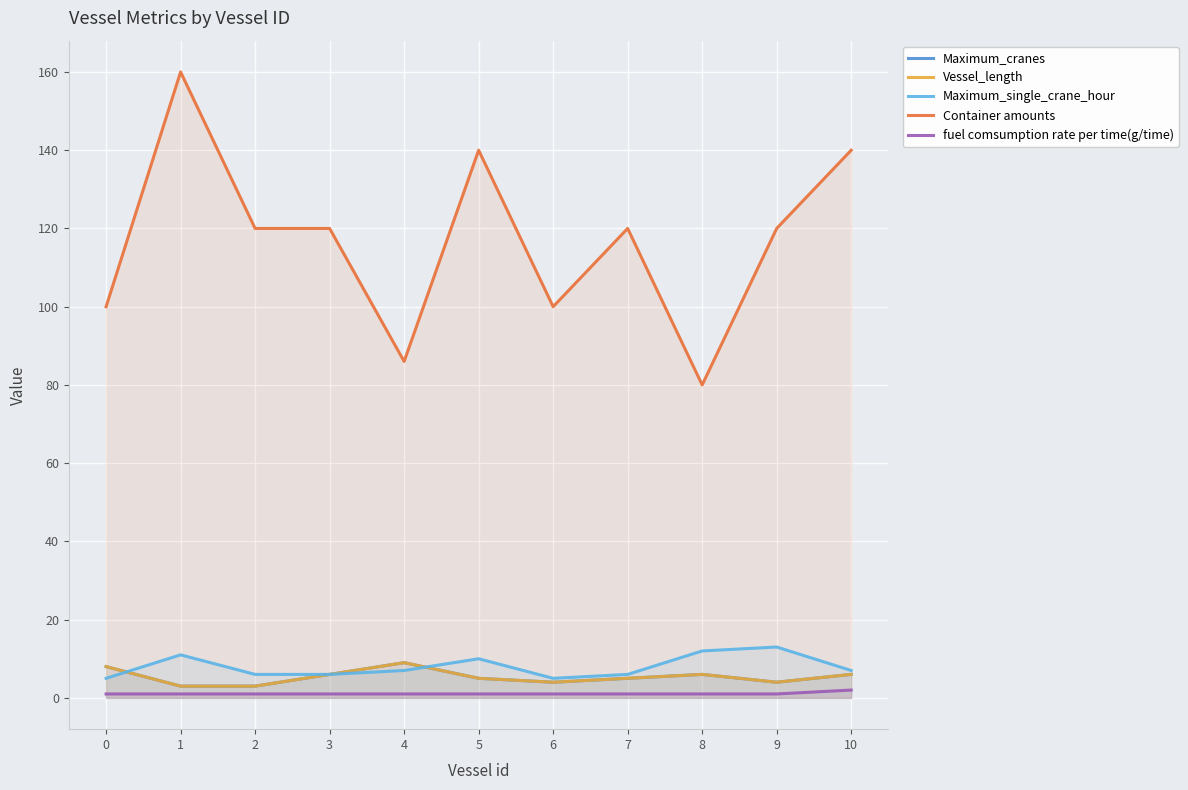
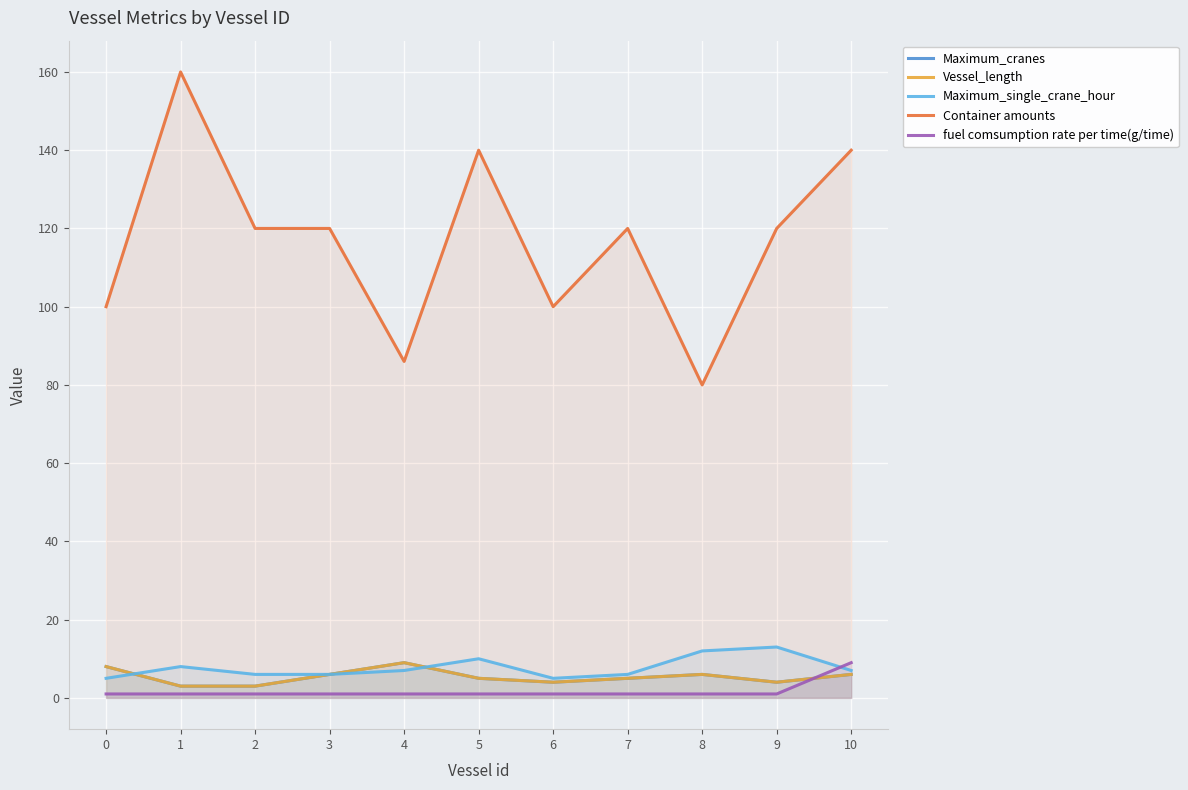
Maximum_single_crane_hour, 1: 11 -> 8
fuel comsumption rate per time(g/time), 10: 2 -> 9
